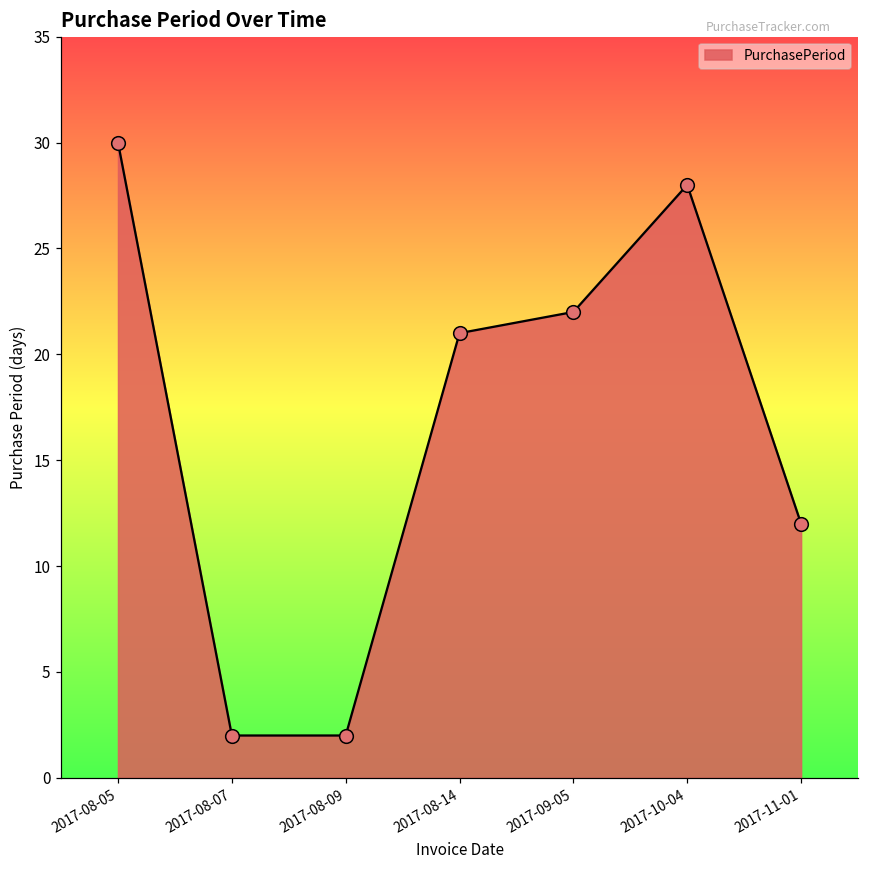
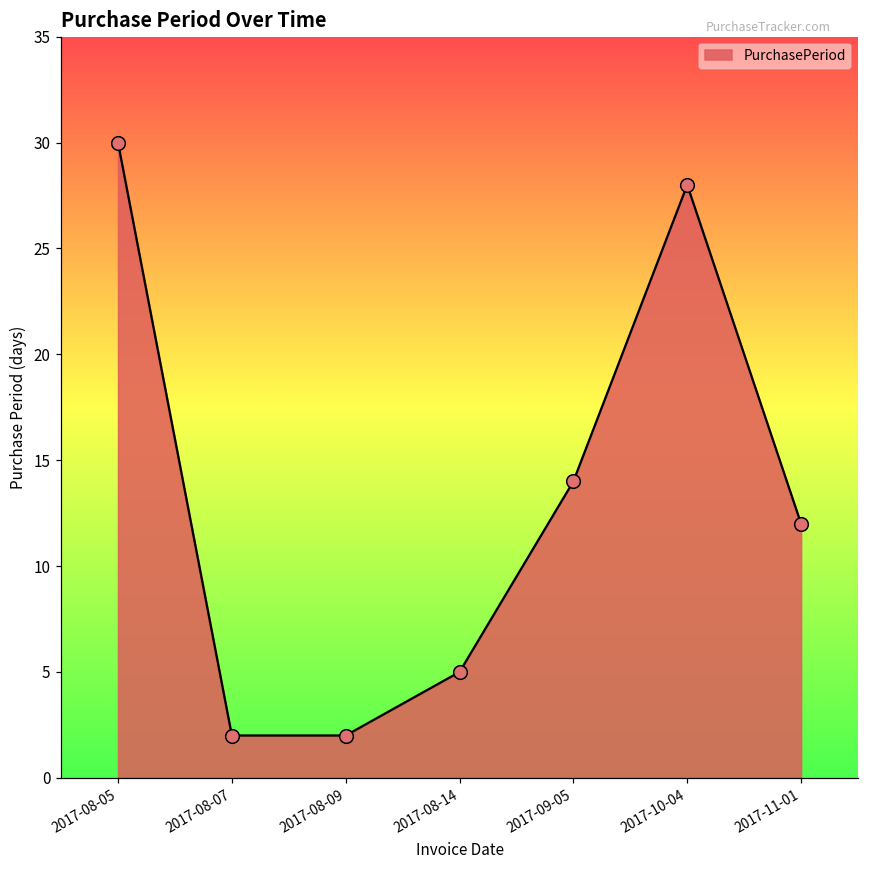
2017-08-14: 21 -> 5
2017-09-05: 22 -> 14
